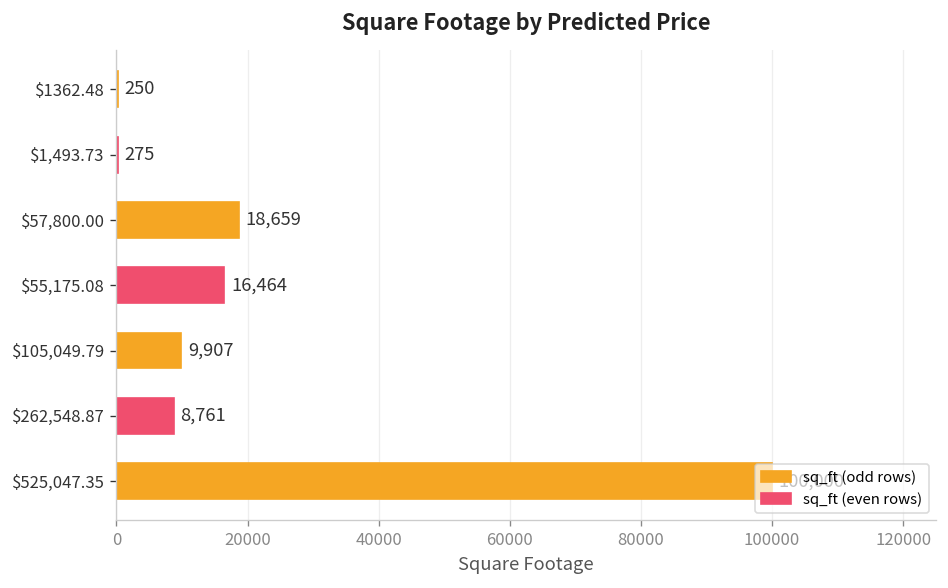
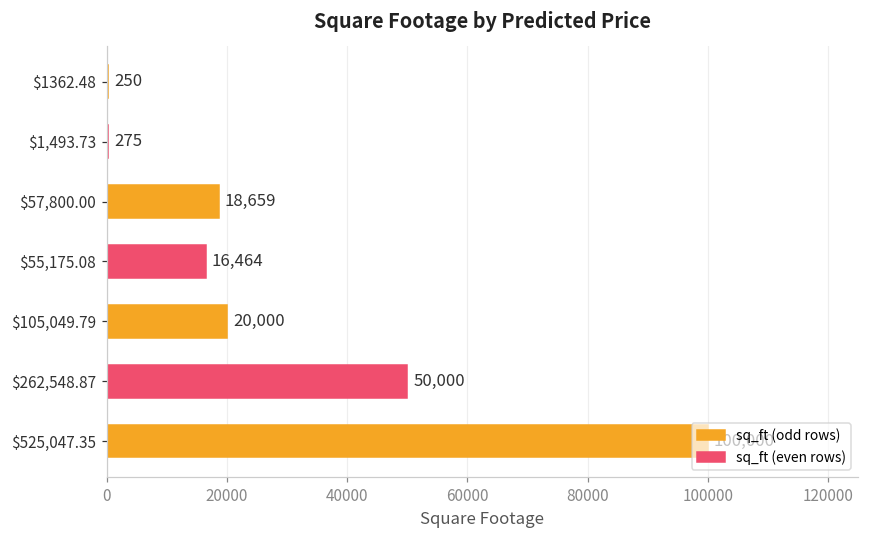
$105,049.79: 9,907 -> 20,000
$262,548.87: 8,761 -> 50,000
